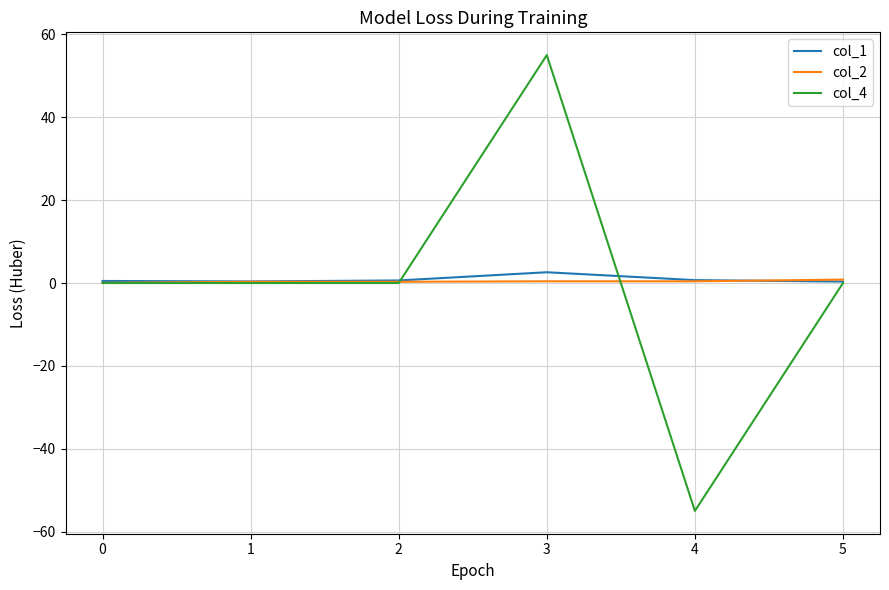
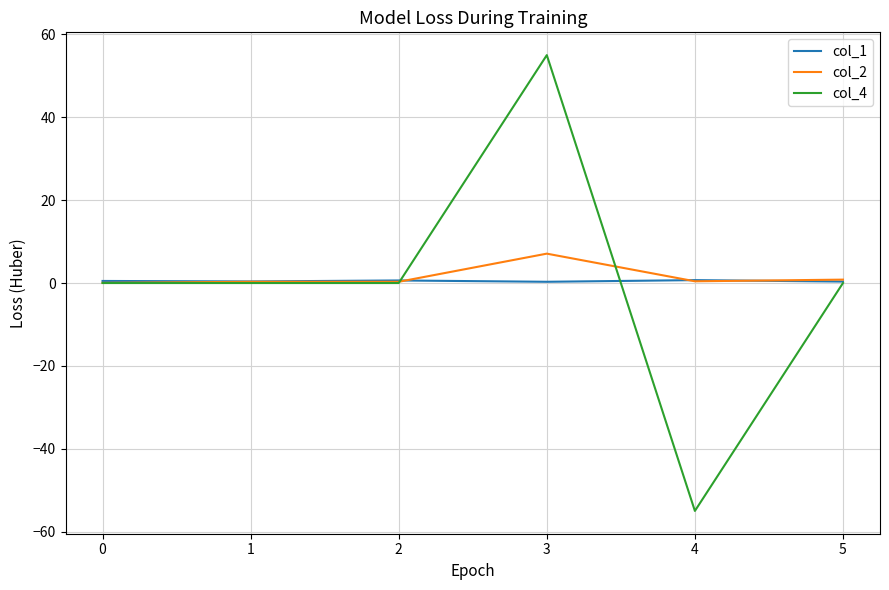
col_1, 3: 3 -> 0
col_2, 3: 0 -> 7
